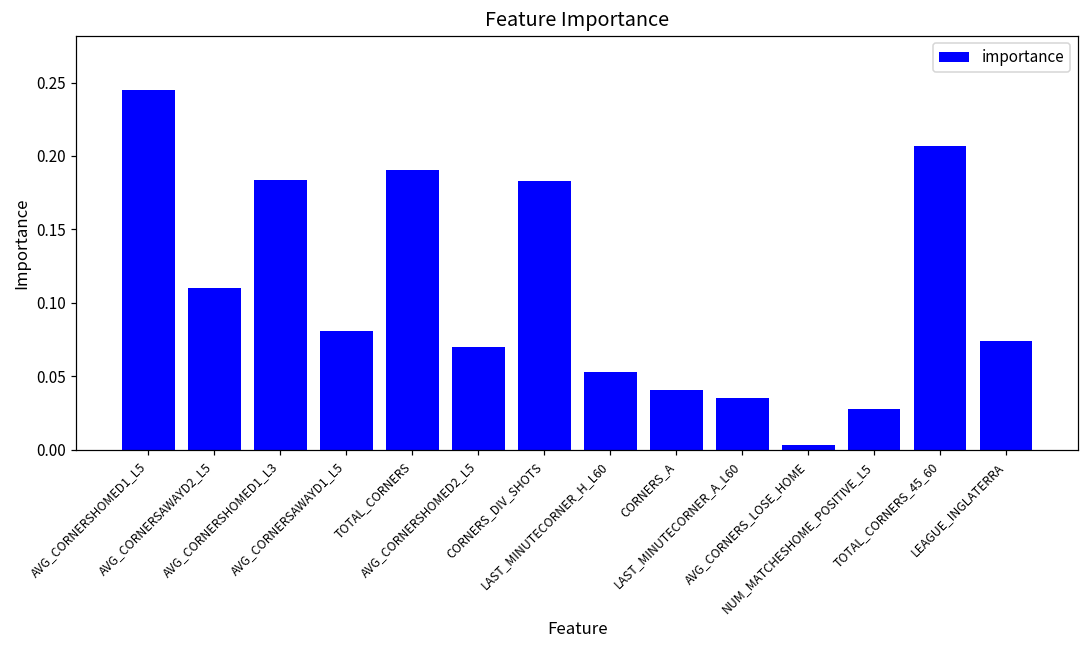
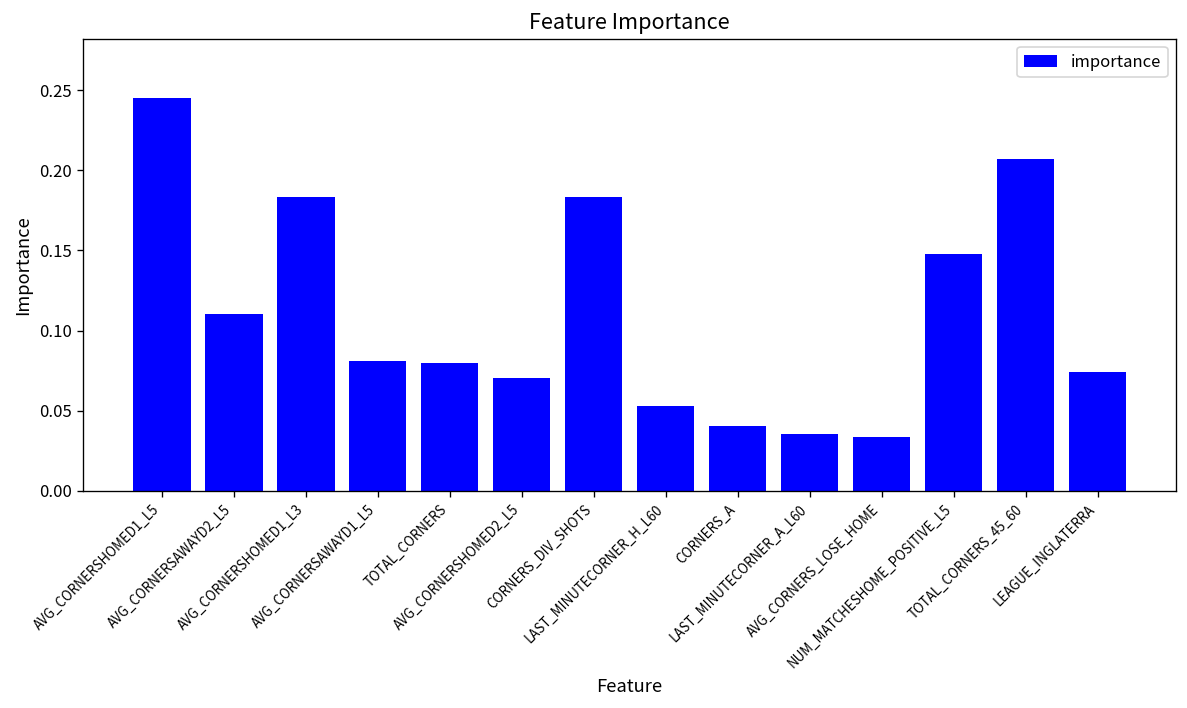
TOTAL_CORNERS: 0.190 -> 0.080
AVG_CORNERS_LOSE_HOME: 0.004 -> 0.033
NUM_MATCHESHOME_POSITIVE_L5: 0.028 -> 0.147
